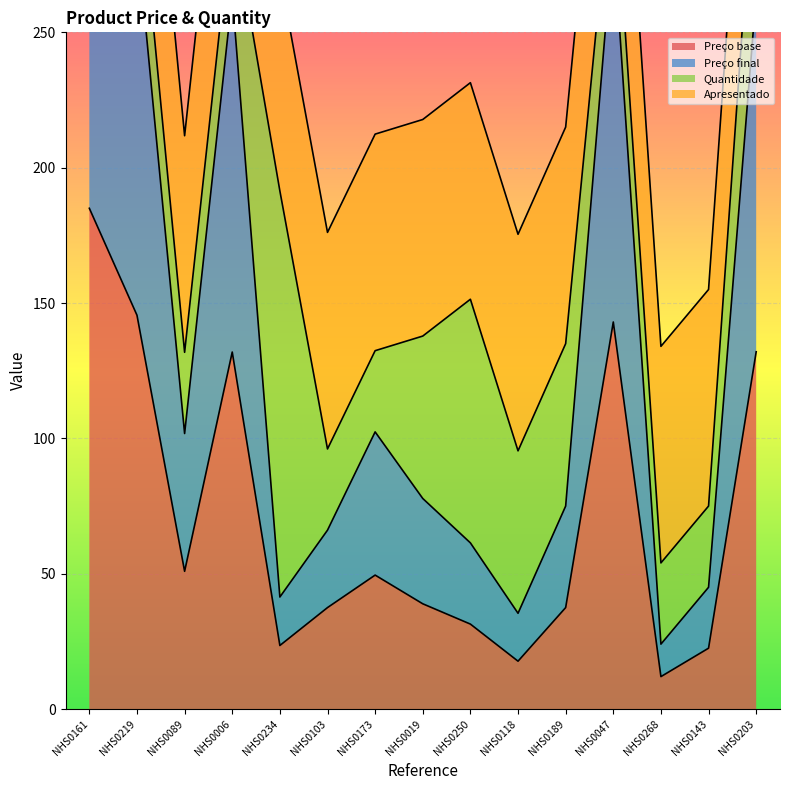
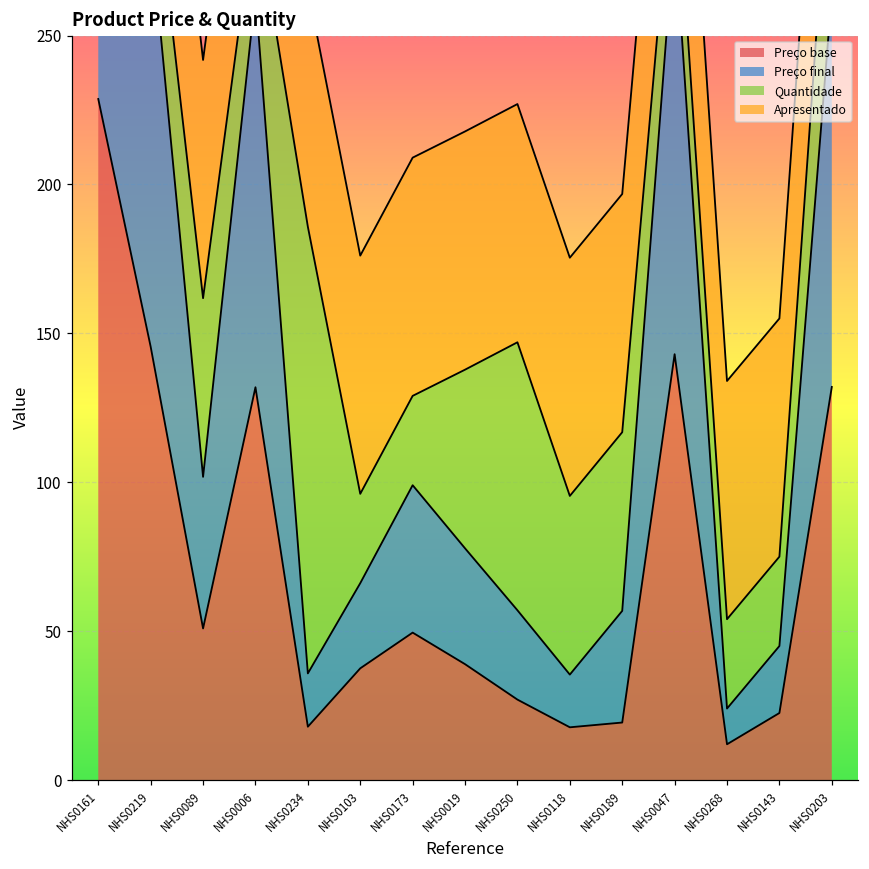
Preço base, NHS0161: 185 -> 229
Quantidade, NHS0089: 30 -> 60
Preço base, NHS0234: 24 -> 18
Preço final, NHS0173: 53 -> 50
Preço base, NHS0250: 31 -> 27
Preço base, NHS0189: 38 -> 19
